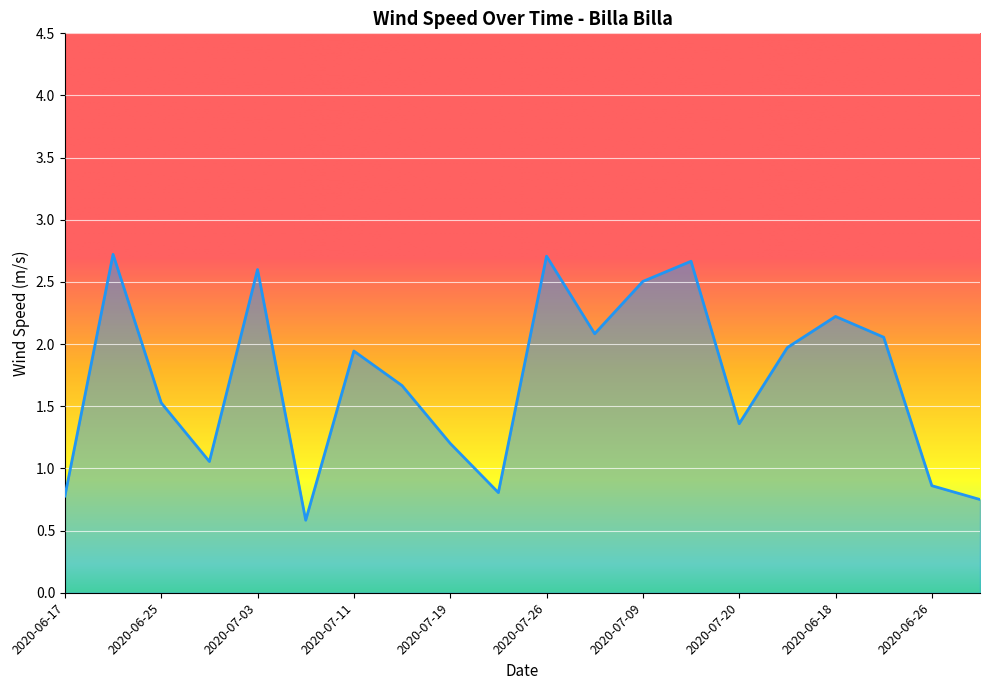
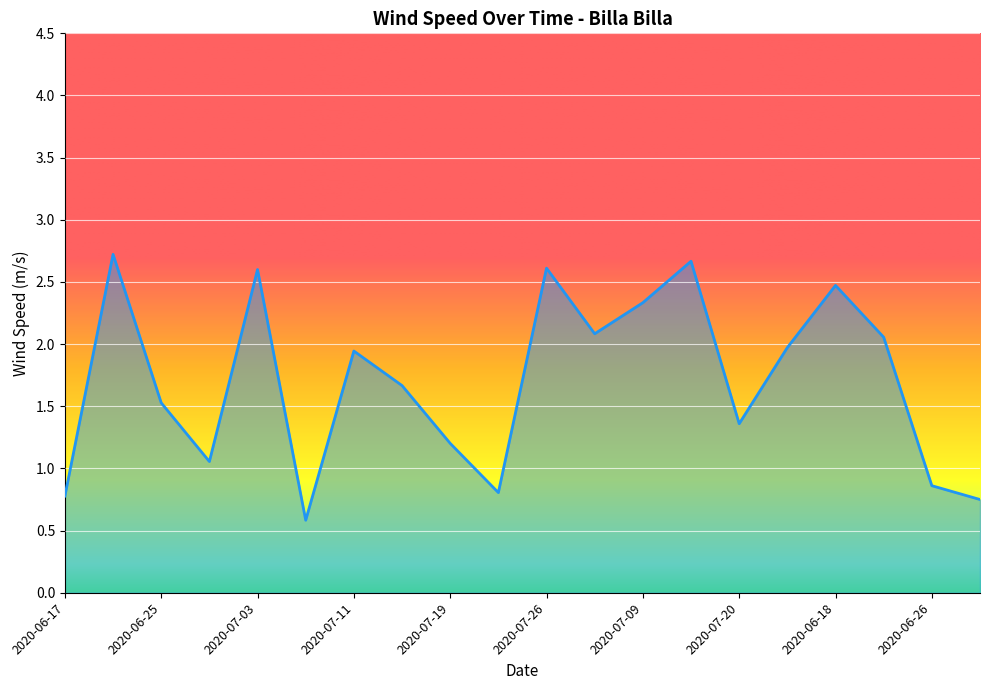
2020-07-26: 2.71 -> 2.61
2020-07-09: 2.50 -> 2.33
2020-06-18: 2.22 -> 2.47
